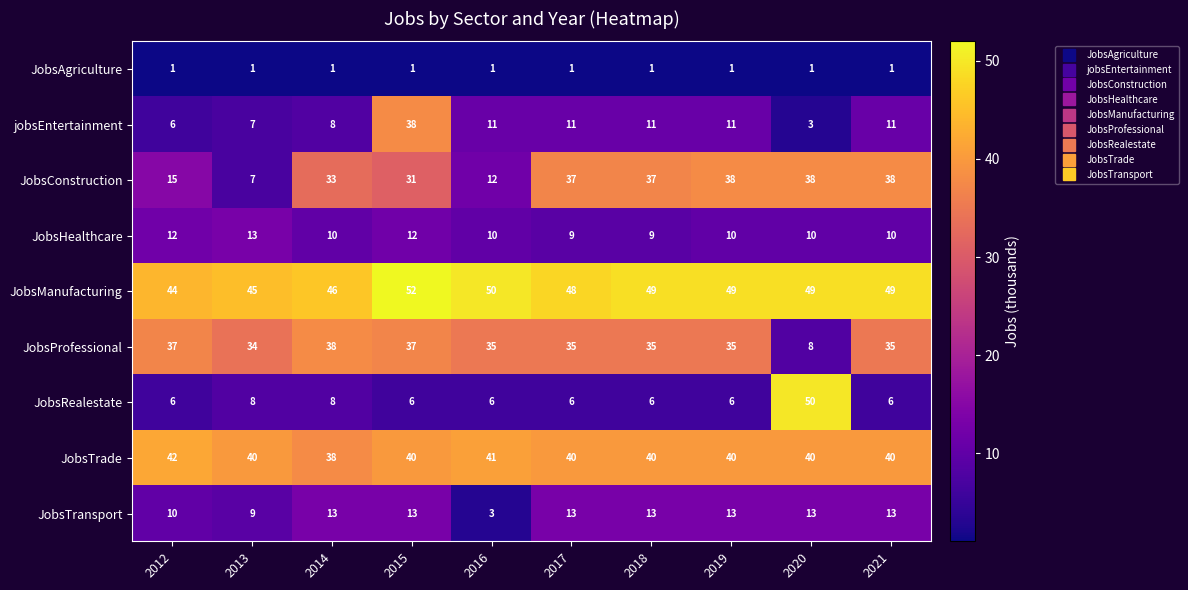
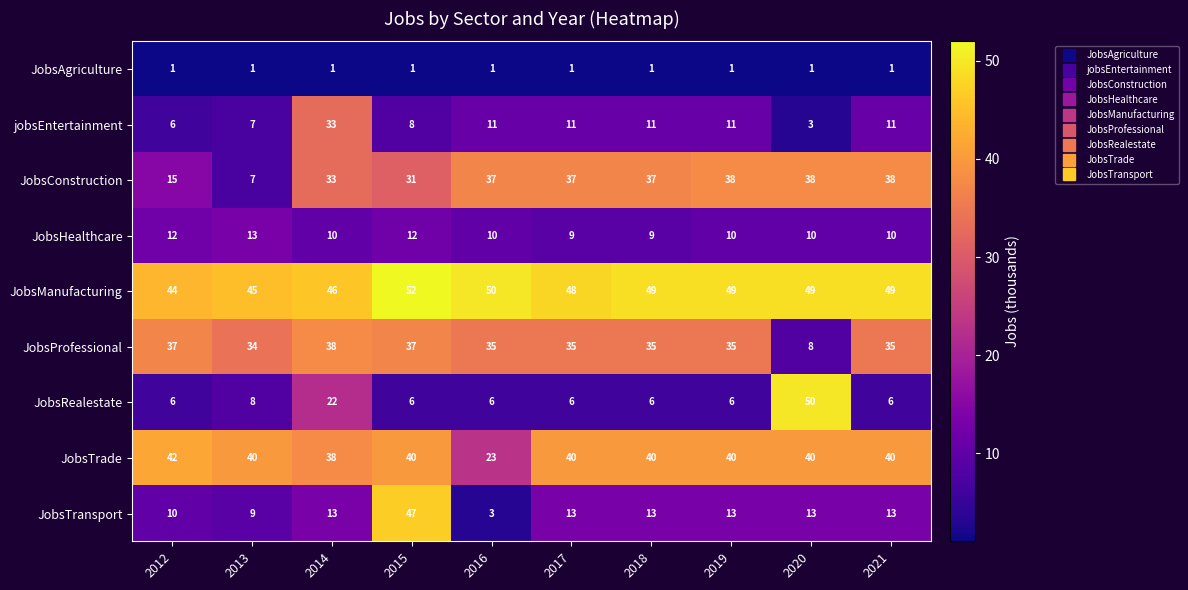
jobsEntertainment, 2014: 8 -> 33
jobsEntertainment, 2015: 38 -> 8
JobsConstruction, 2016: 12 -> 37
JobsRealestate, 2014: 8 -> 22
JobsTrade, 2016: 41 -> 23
JobsTransport, 2015: 13 -> 47
